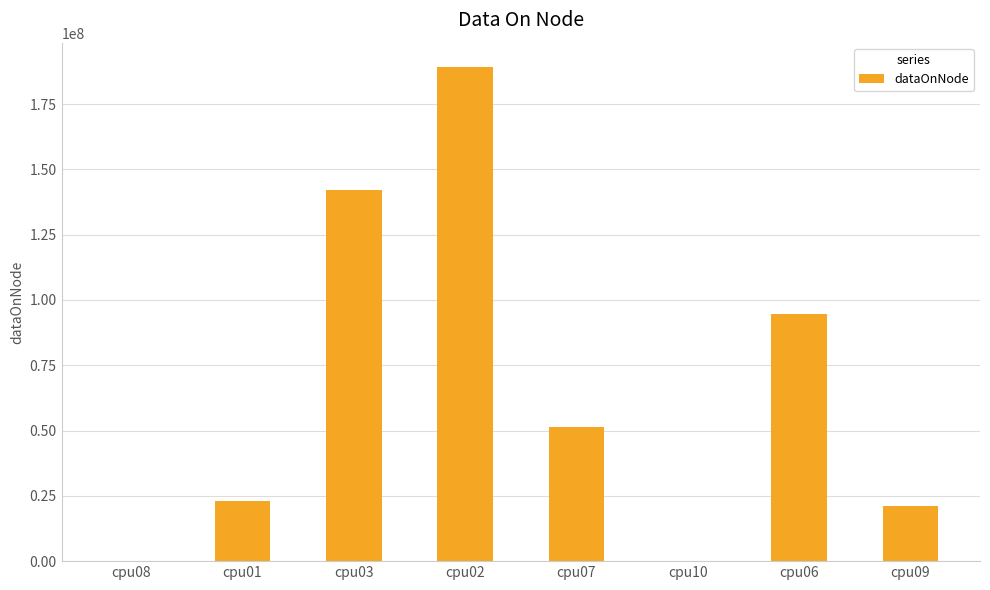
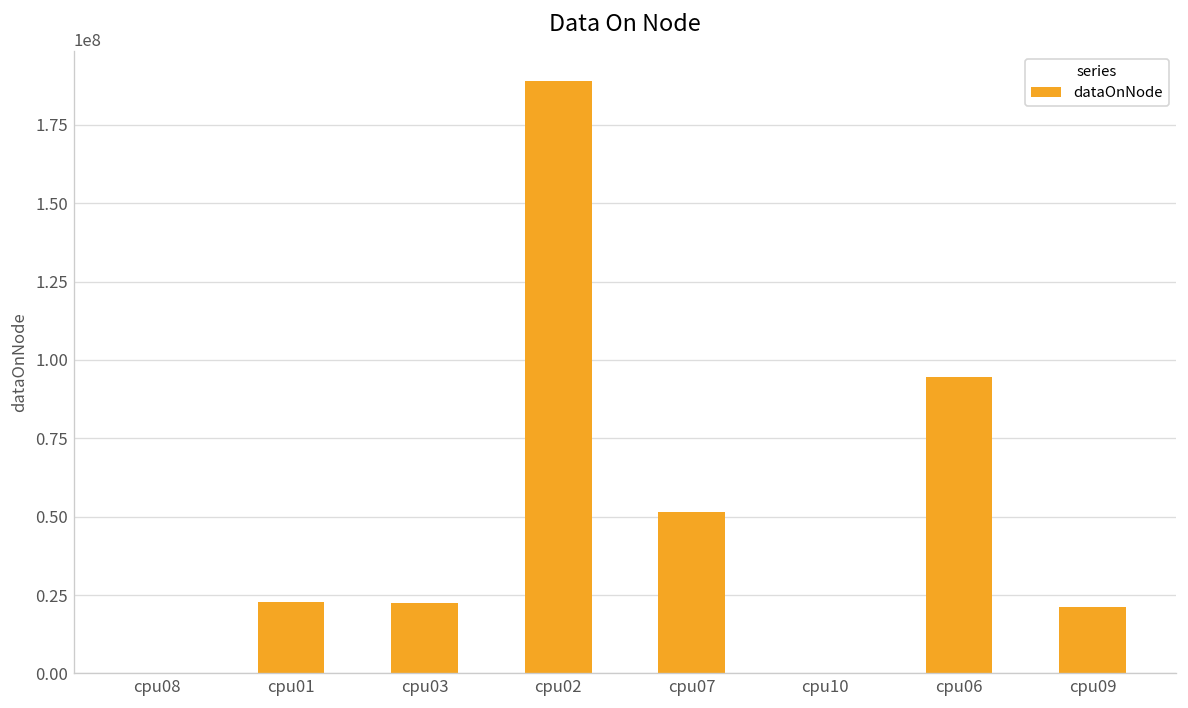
cpu03: 142000000 -> 22000000
